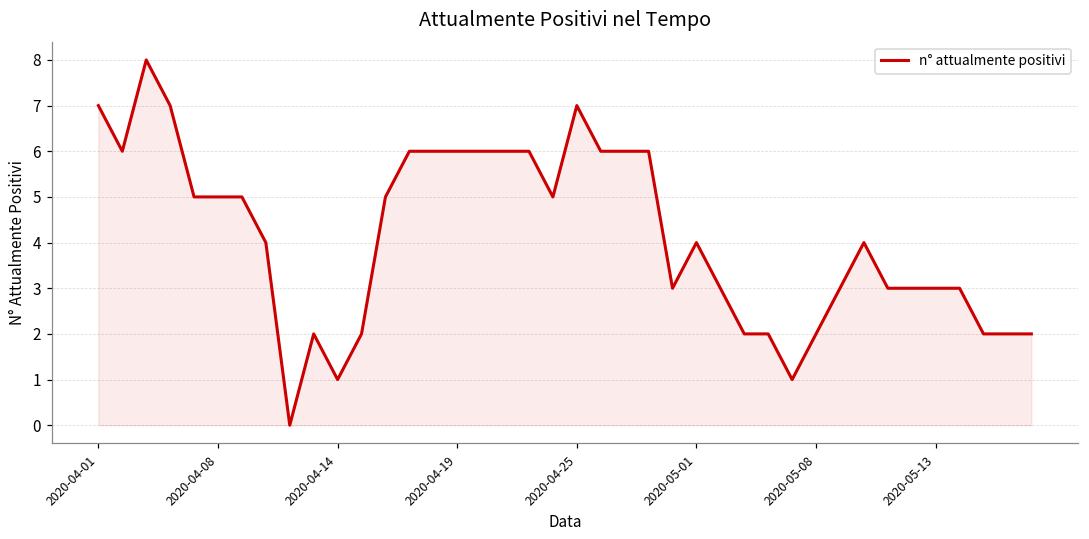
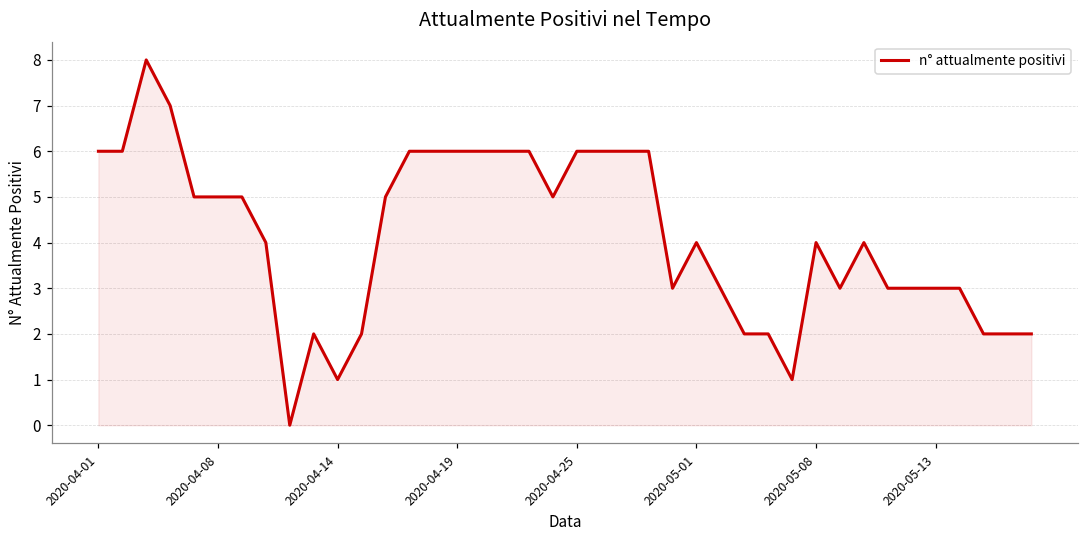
2020-04-01: 7 -> 6
2020-04-25: 7 -> 6
2020-05-08: 2 -> 4
